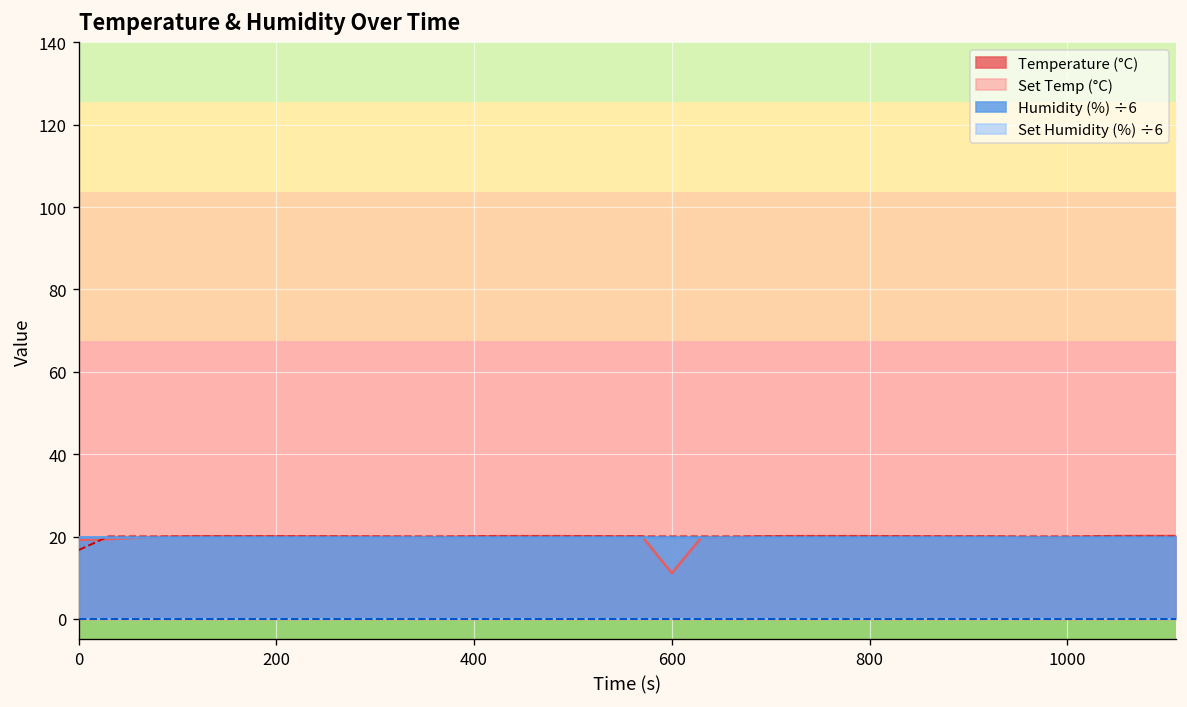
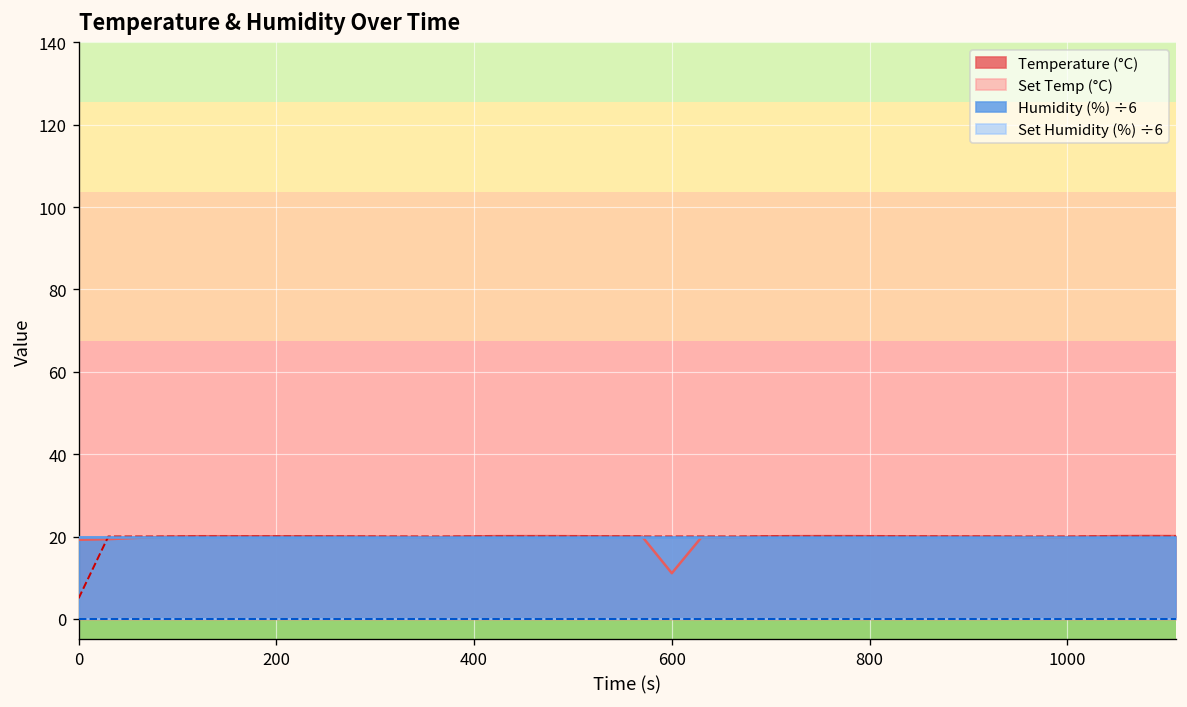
Set Temp (°C), 0: 17 -> 5
